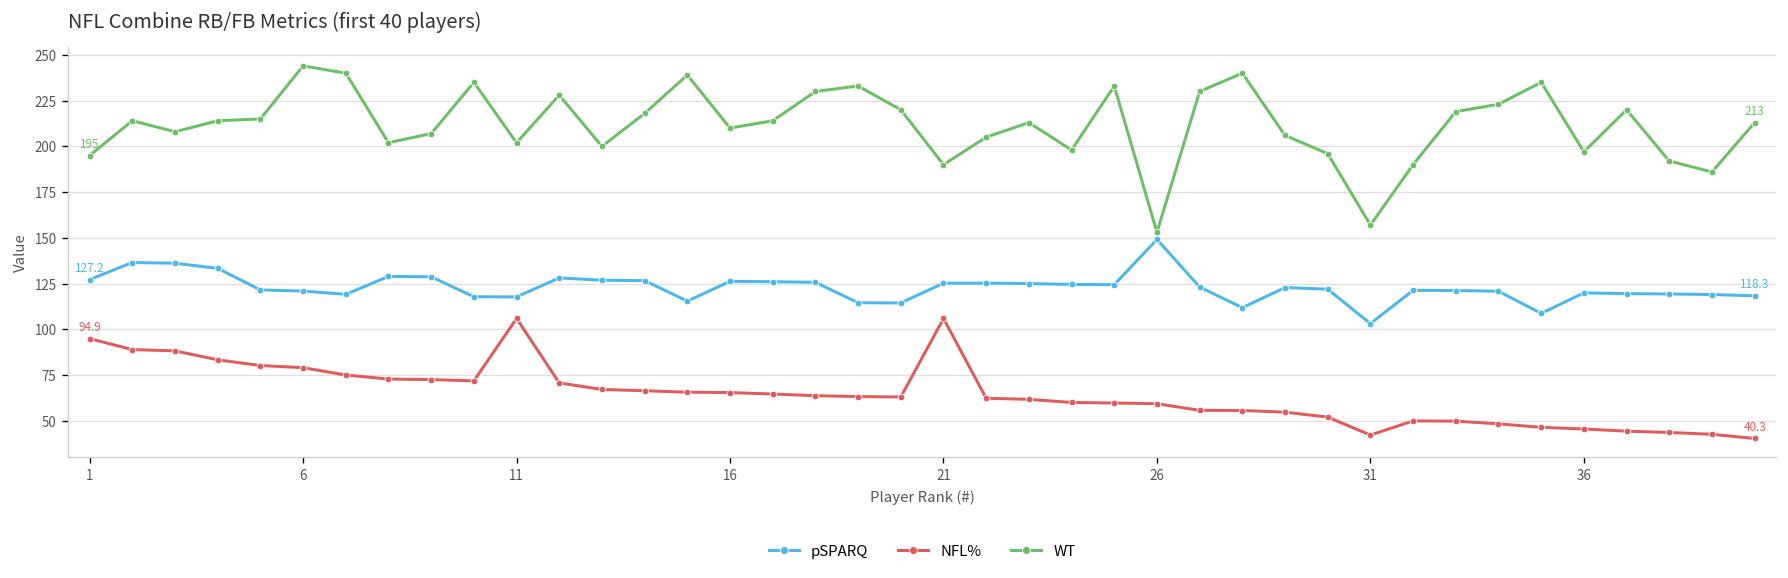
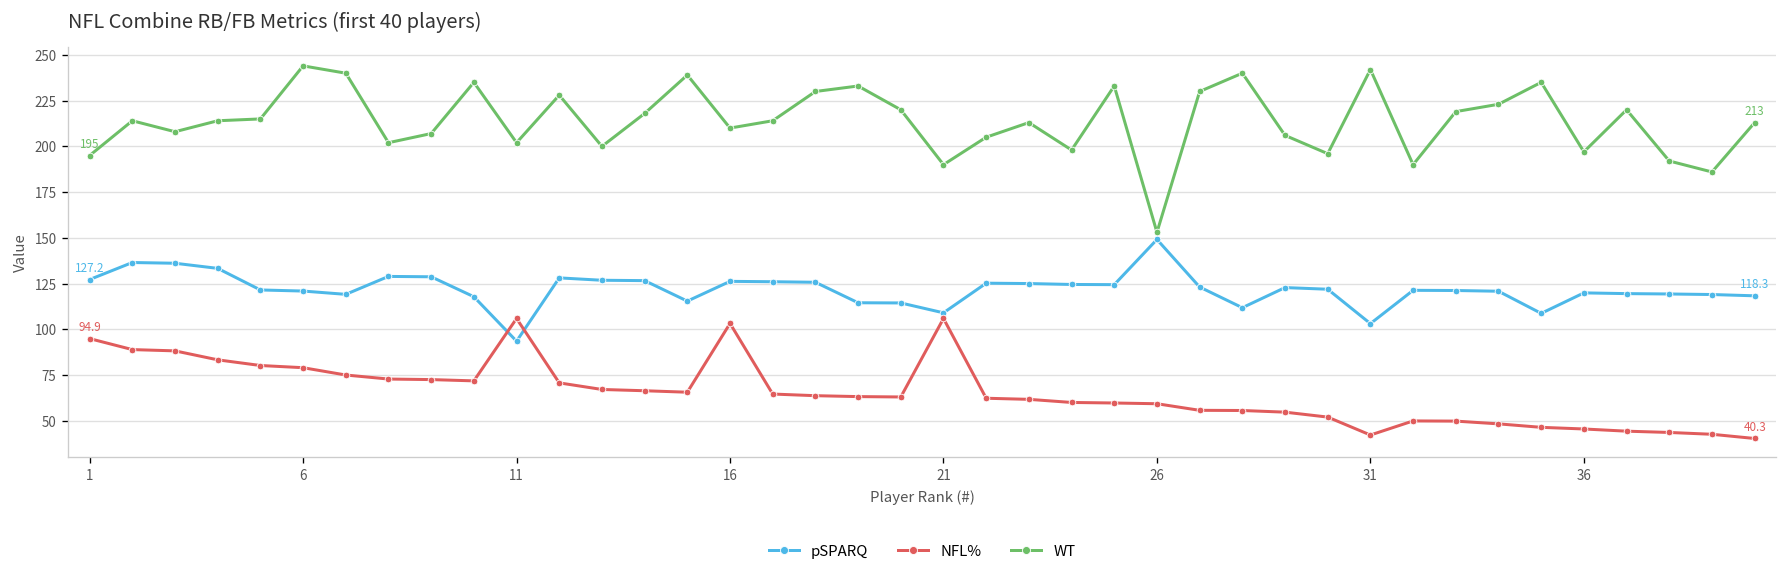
pSPARQ, 11: 118 -> 94
NFL%, 16: 65 -> 103
pSPARQ, 21: 125 -> 109
WT, 31: 157 -> 242
